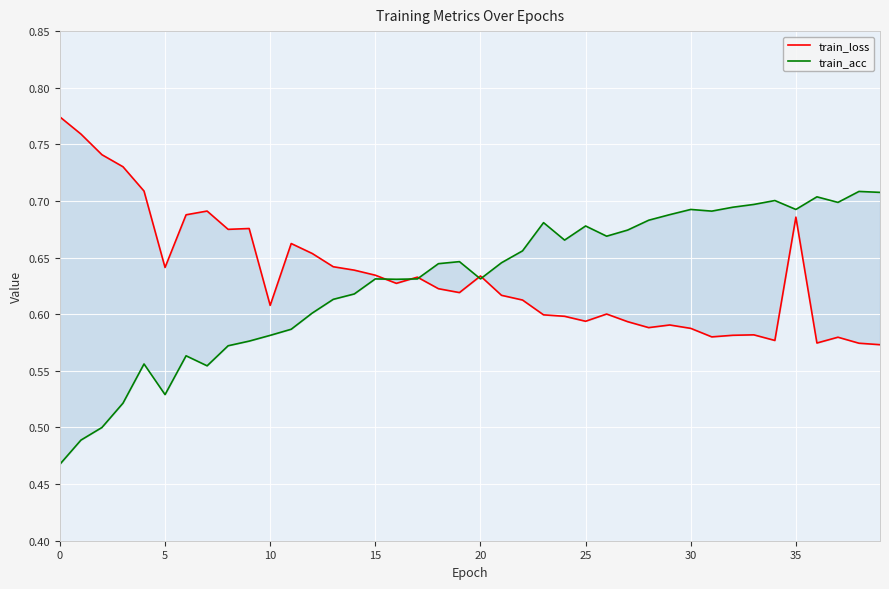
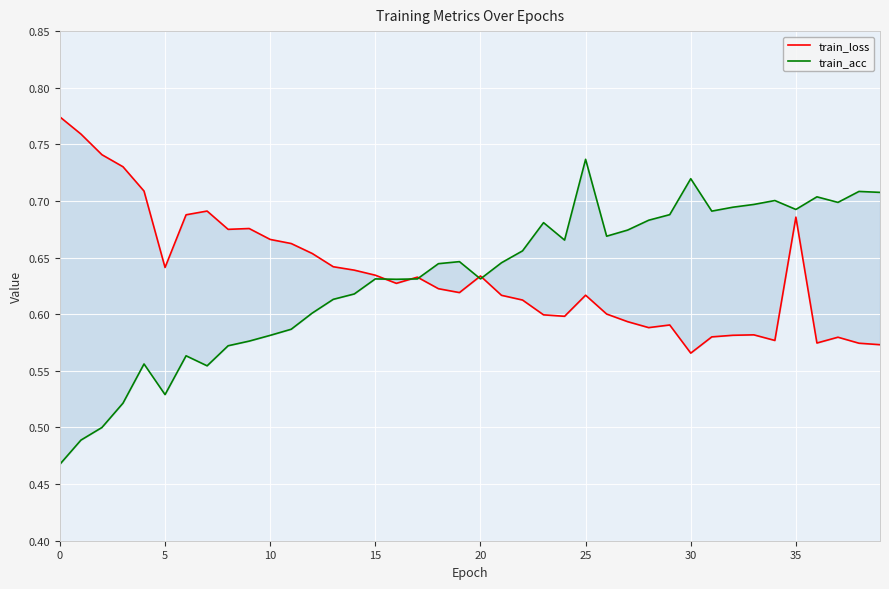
train_loss, 10: 0.608 -> 0.666
train_loss, 25: 0.594 -> 0.617
train_acc, 25: 0.678 -> 0.737
train_loss, 30: 0.588 -> 0.566
train_acc, 30: 0.693 -> 0.720
